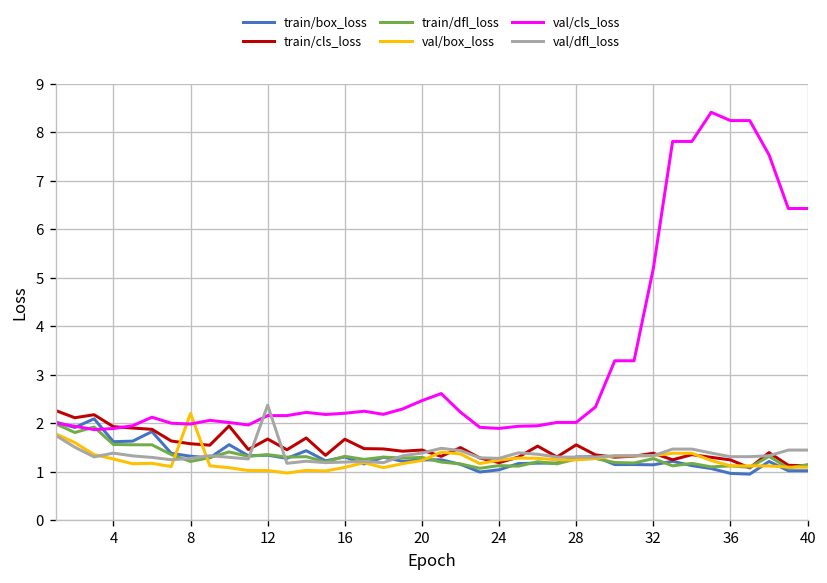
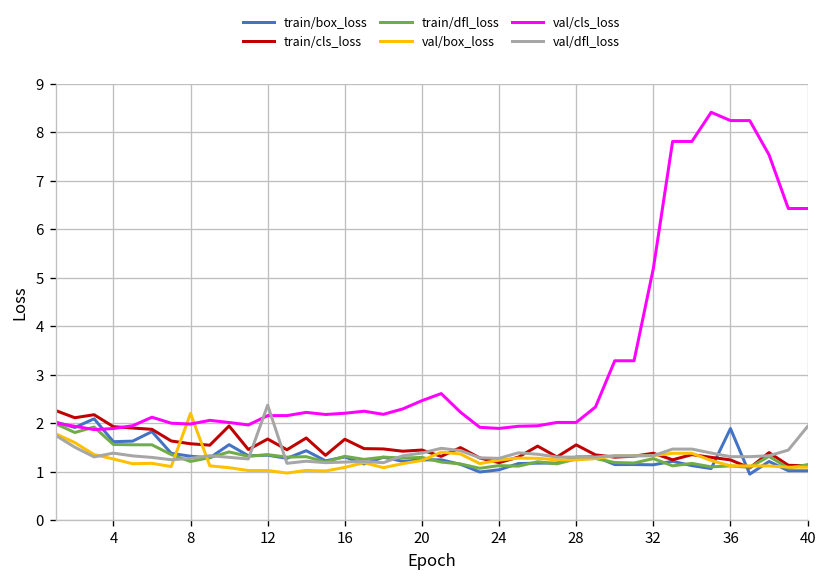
train/box_loss, 36: 1.0 -> 1.9
val/dfl_loss, 40: 1.4 -> 1.9
